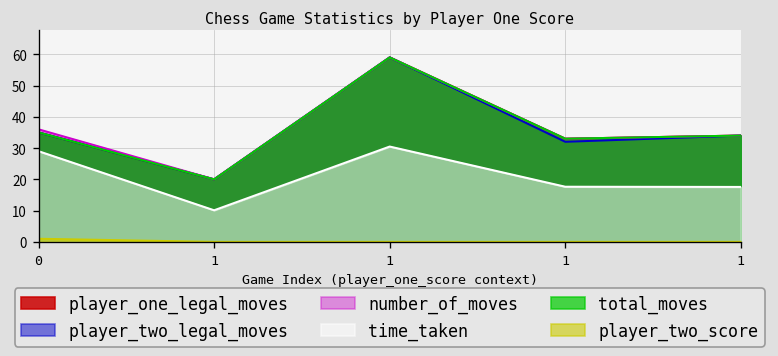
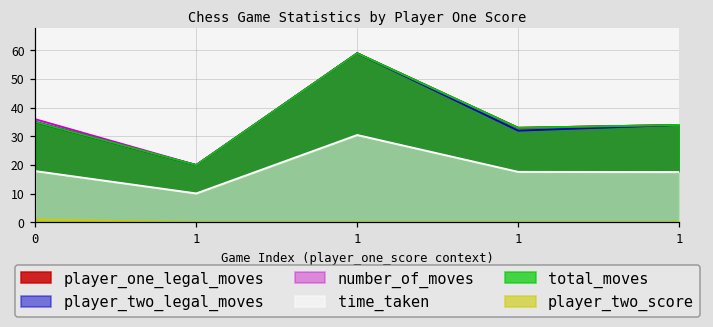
time_taken, 0: 29 -> 18
